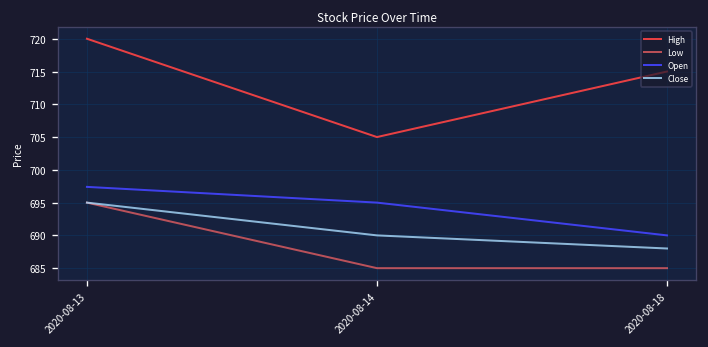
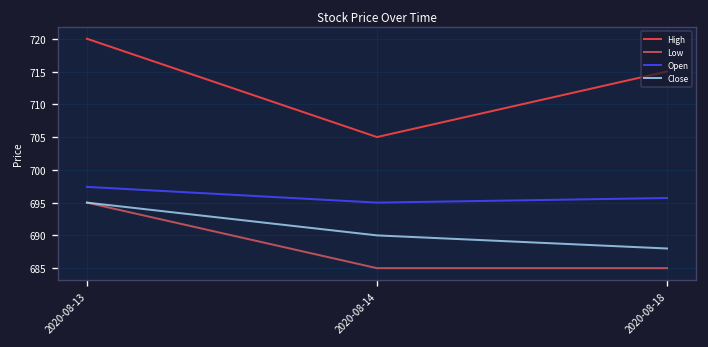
Open, 2020-08-18: 690 -> 696
